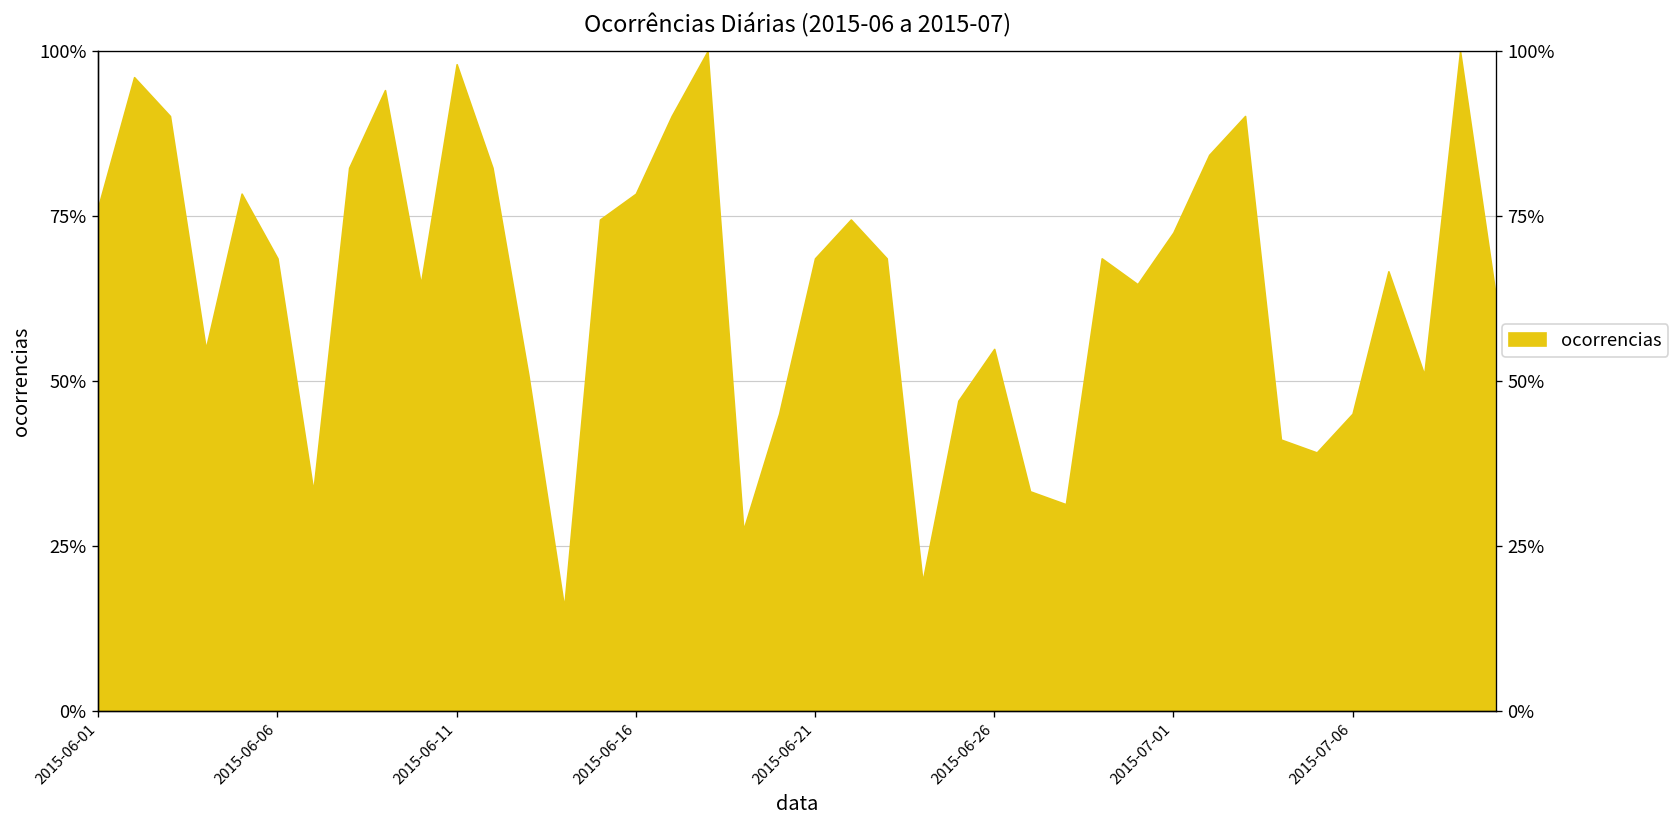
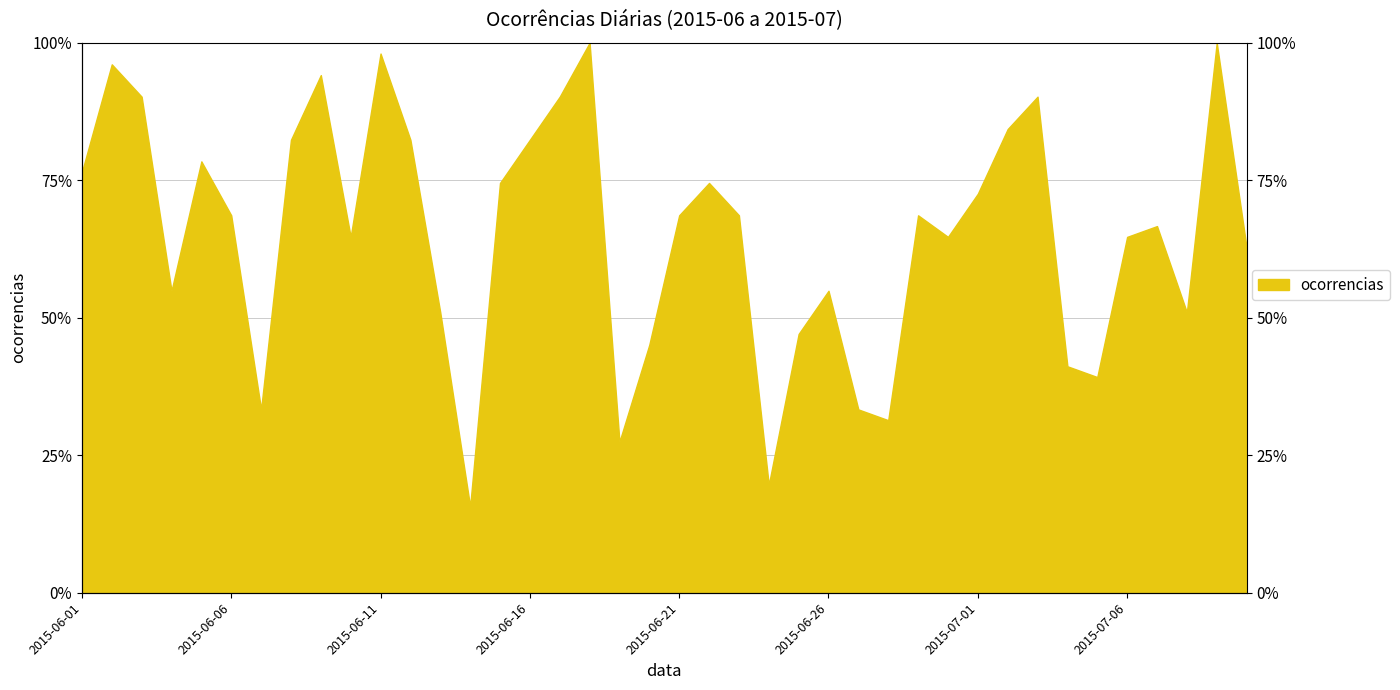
2015-06-16: 78% -> 82%
2015-07-06: 45% -> 65%
